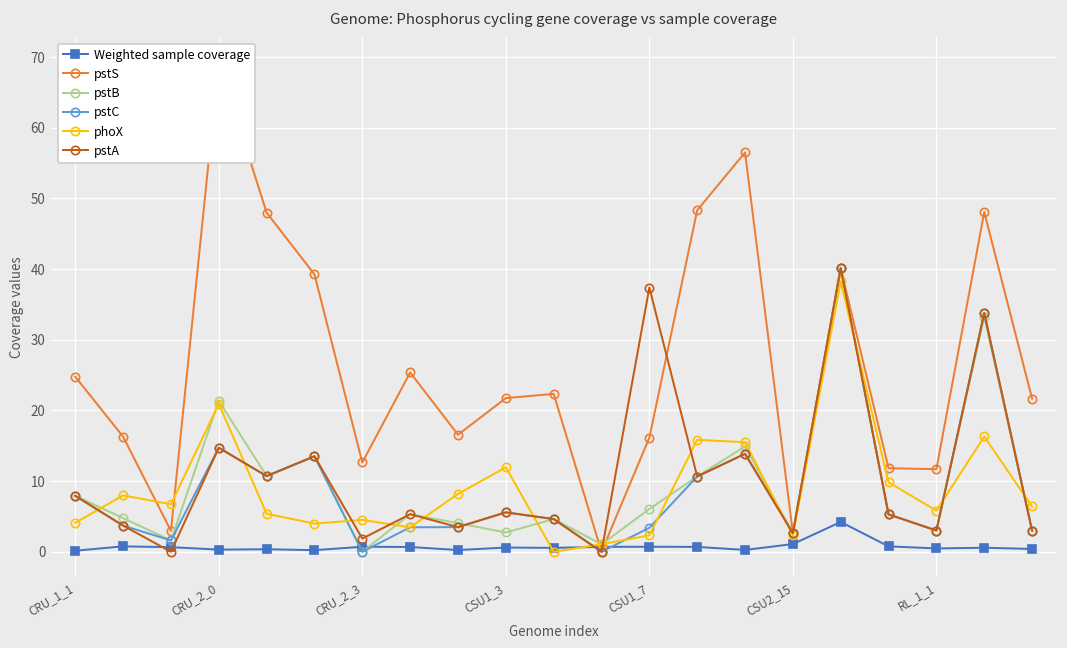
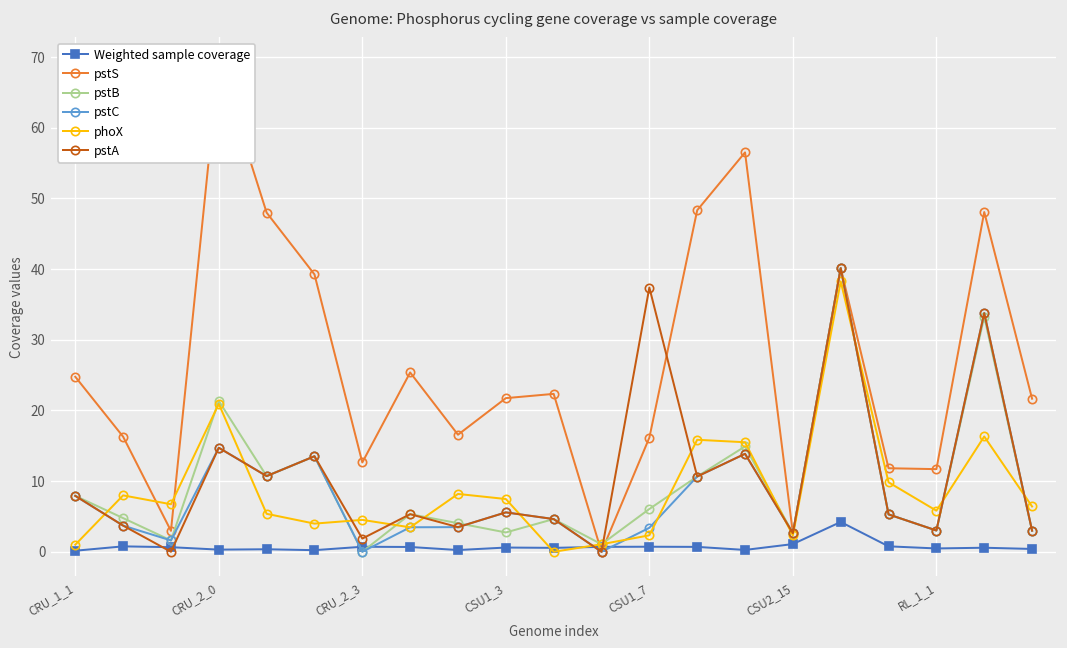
phoX, CRU_1_1: 4 -> 1
phoX, CSU1_3: 12 -> 7
